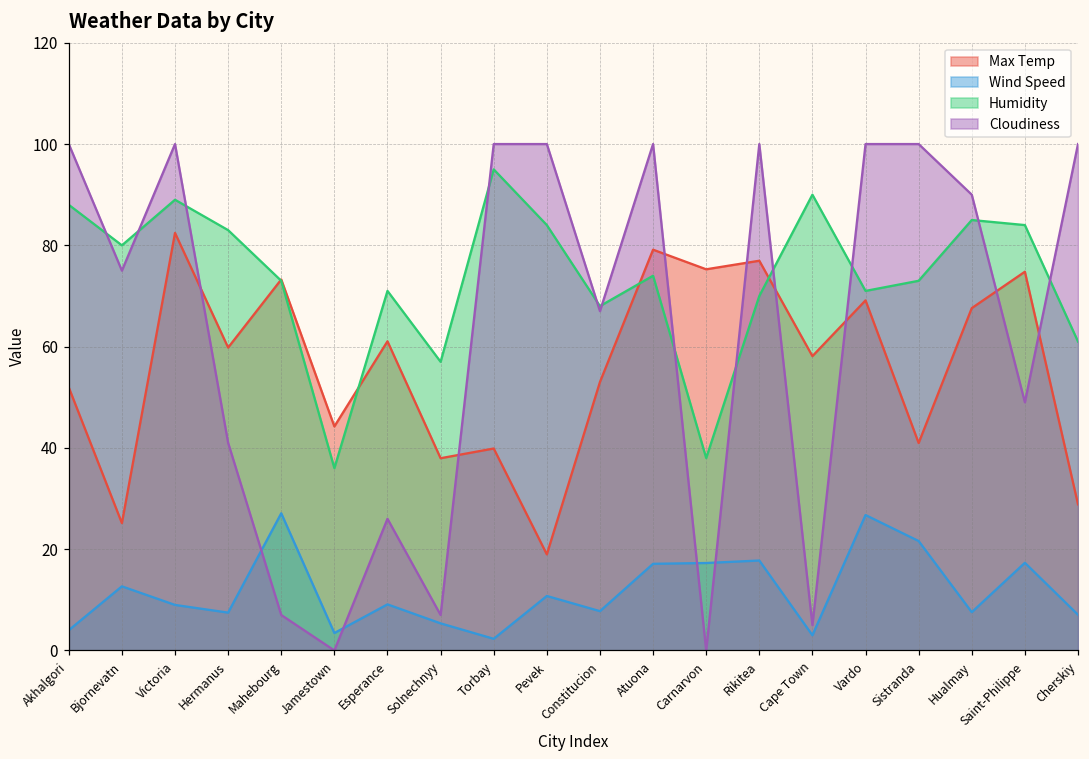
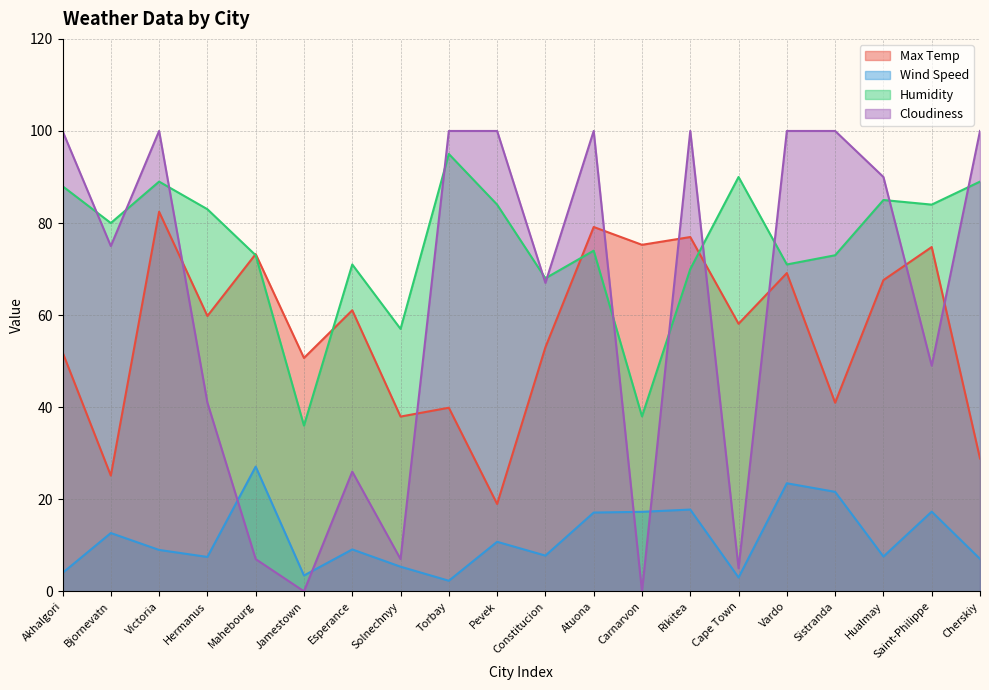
Max Temp, Jamestown: 44 -> 51
Wind Speed, Vardo: 27 -> 23
Humidity, Cherskiy: 61 -> 89
